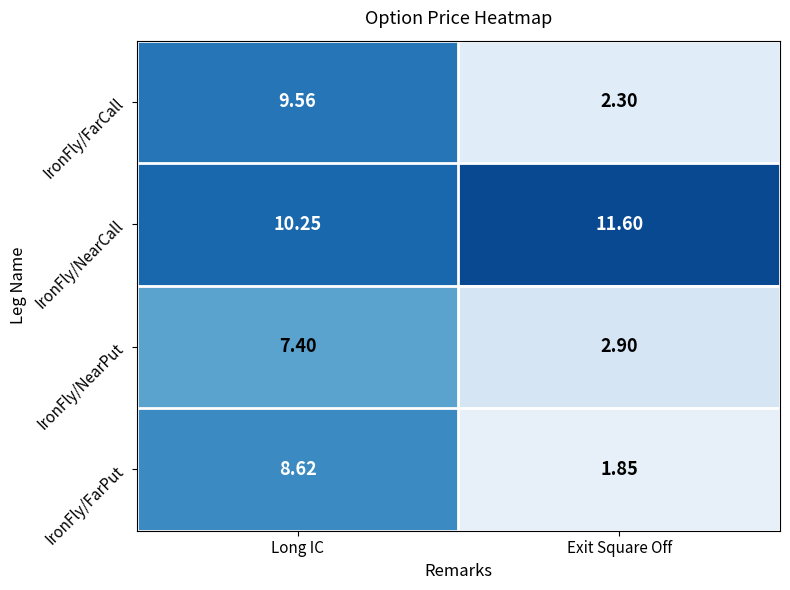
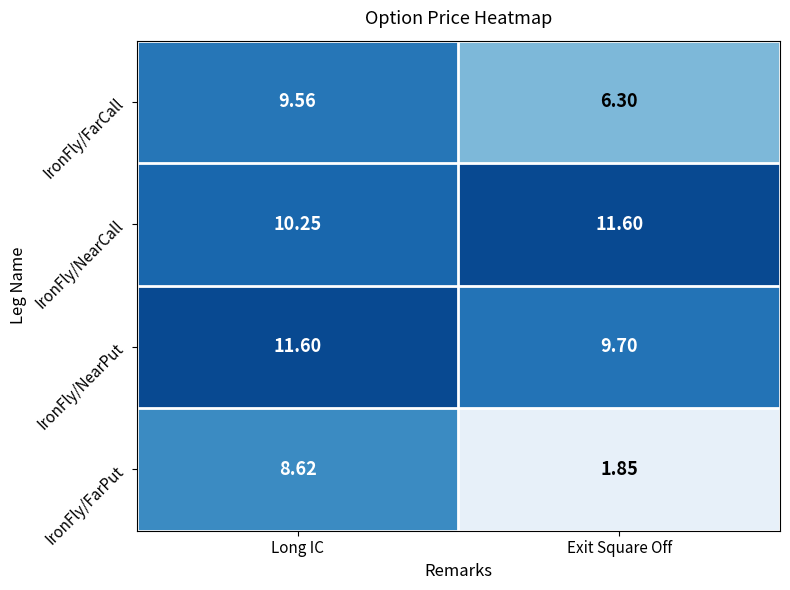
IronFly/FarCall, Exit Square Off: 2.30 -> 6.30
IronFly/NearPut, Long IC: 7.40 -> 11.60
IronFly/NearPut, Exit Square Off: 2.90 -> 9.70
